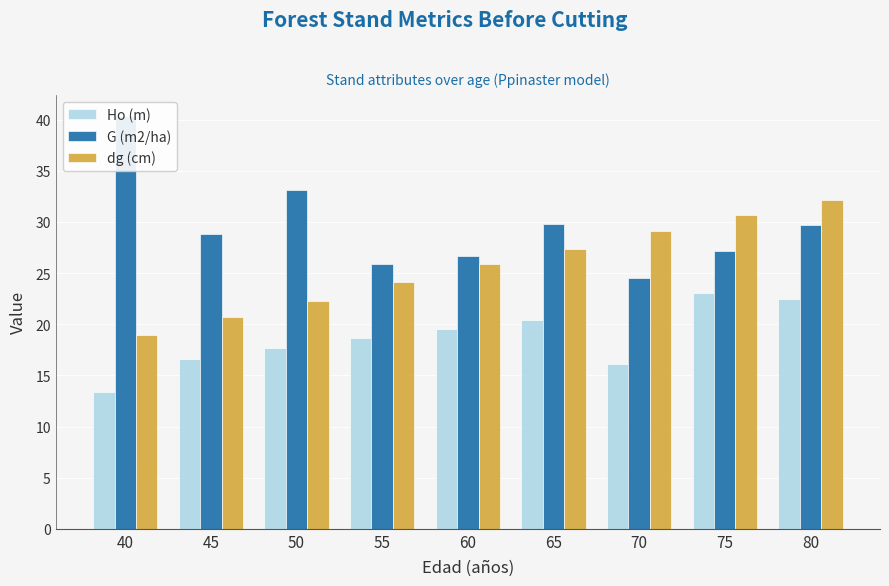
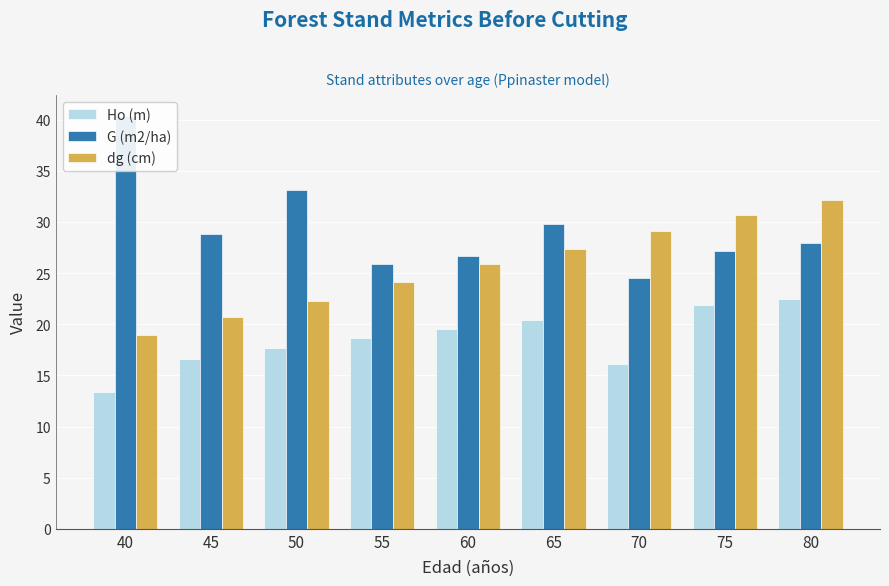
Ho (m), 75: 23.1 -> 21.8
G (m2/ha), 80: 29.7 -> 27.9
